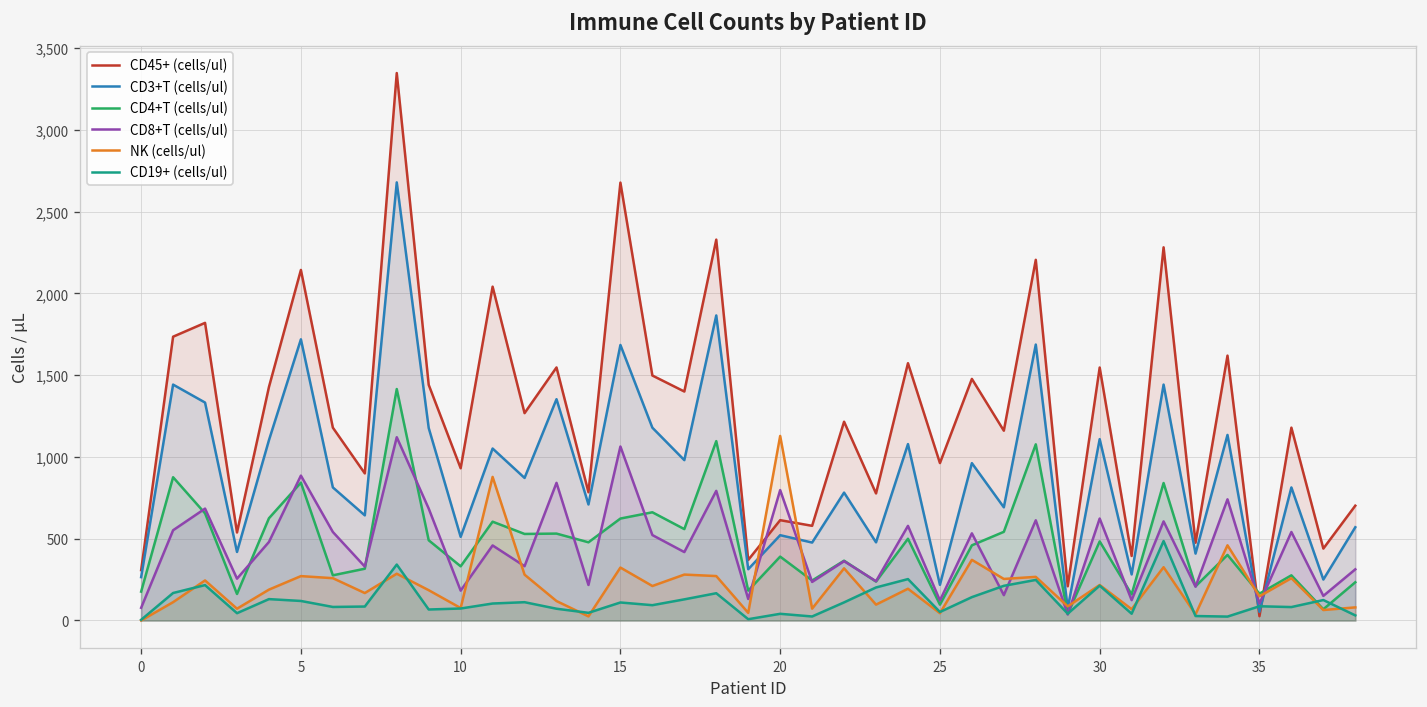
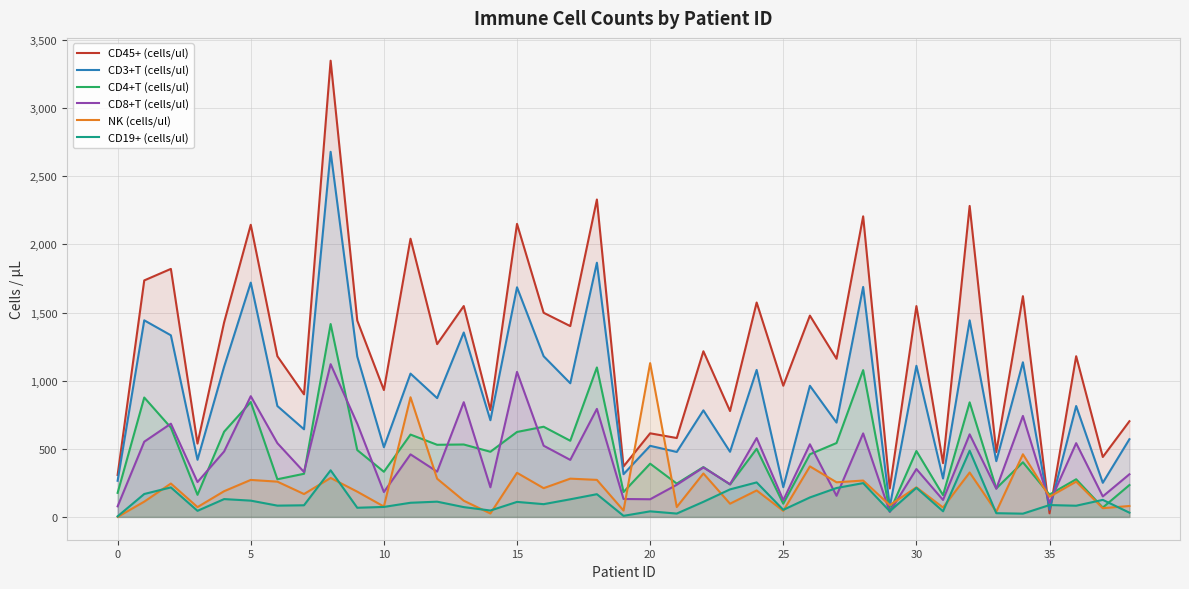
CD45+ (cells/ul), 15: 2,680 -> 2,150
CD8+T (cells/ul), 20: 800 -> 130
CD8+T (cells/ul), 30: 620 -> 350
